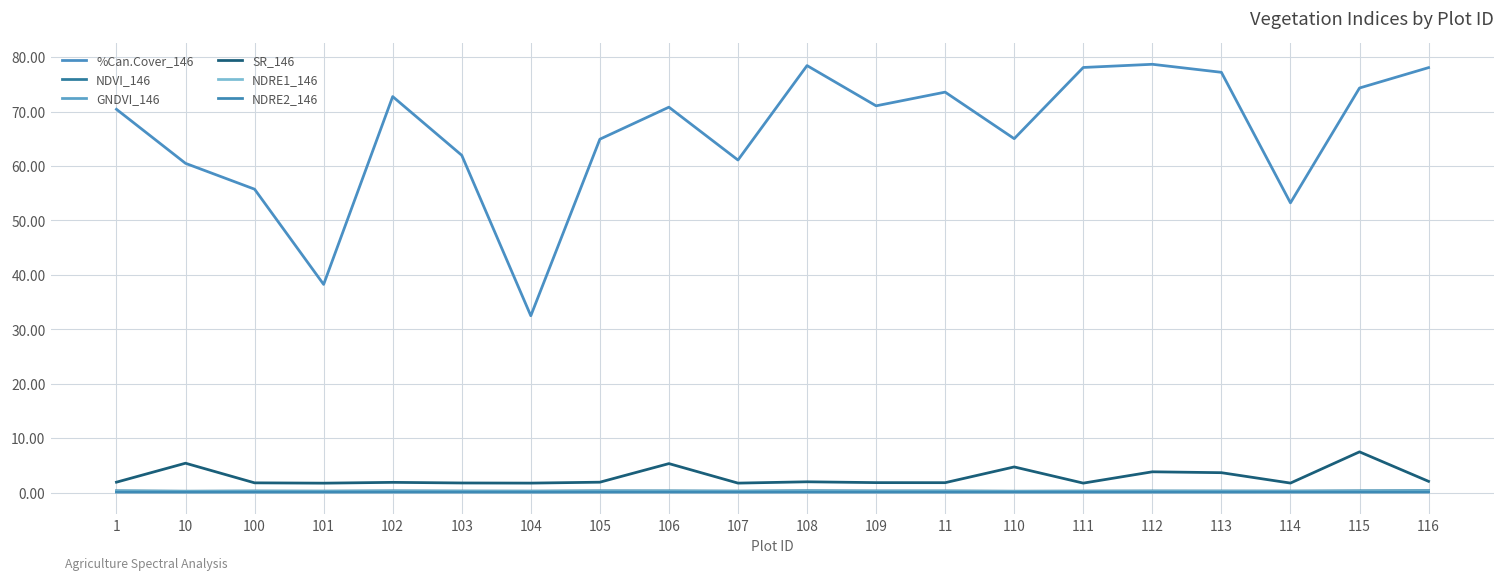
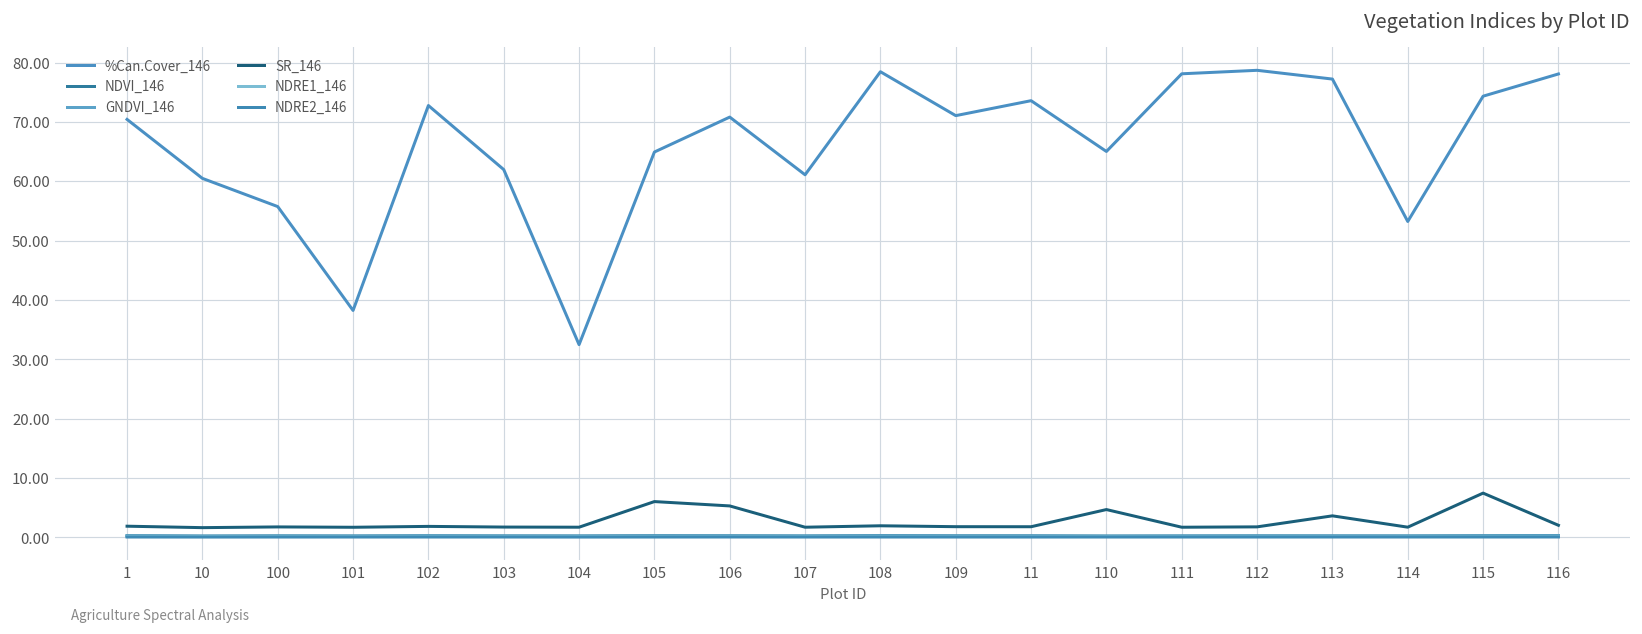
SR_146, 10: 5 -> 2
SR_146, 105: 2 -> 6
SR_146, 112: 4 -> 2
